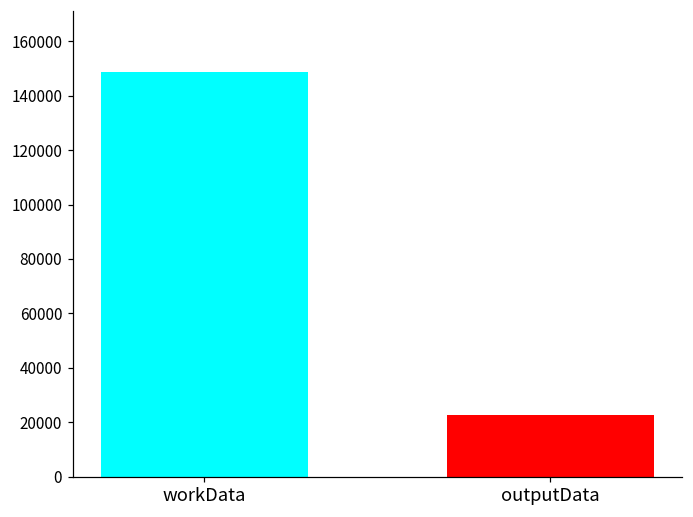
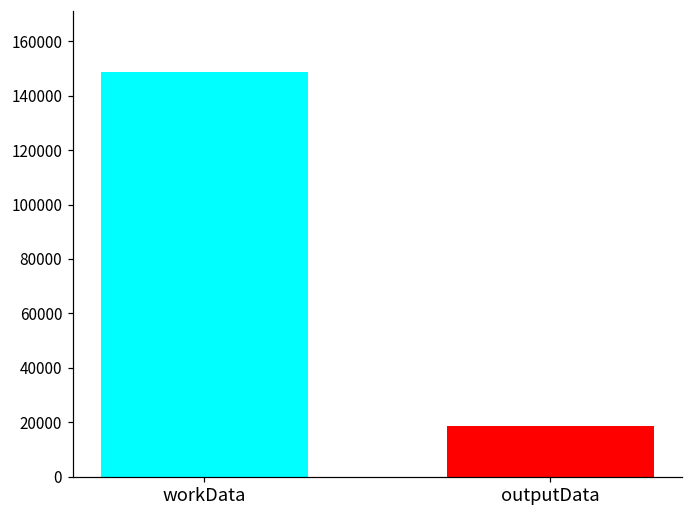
outputData: 23000 -> 19000
